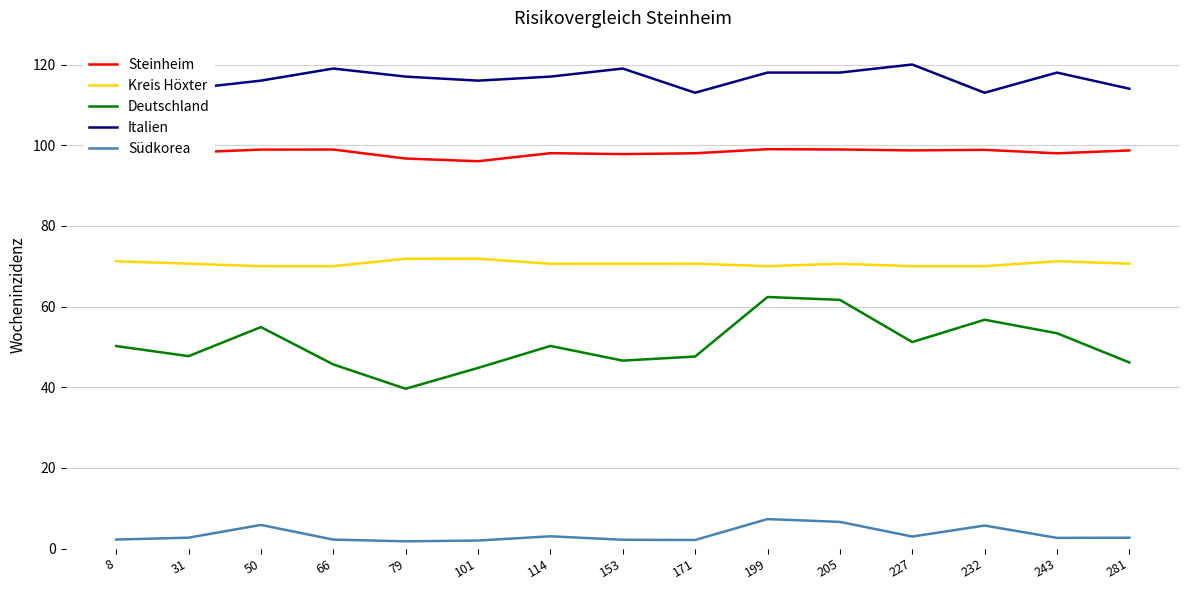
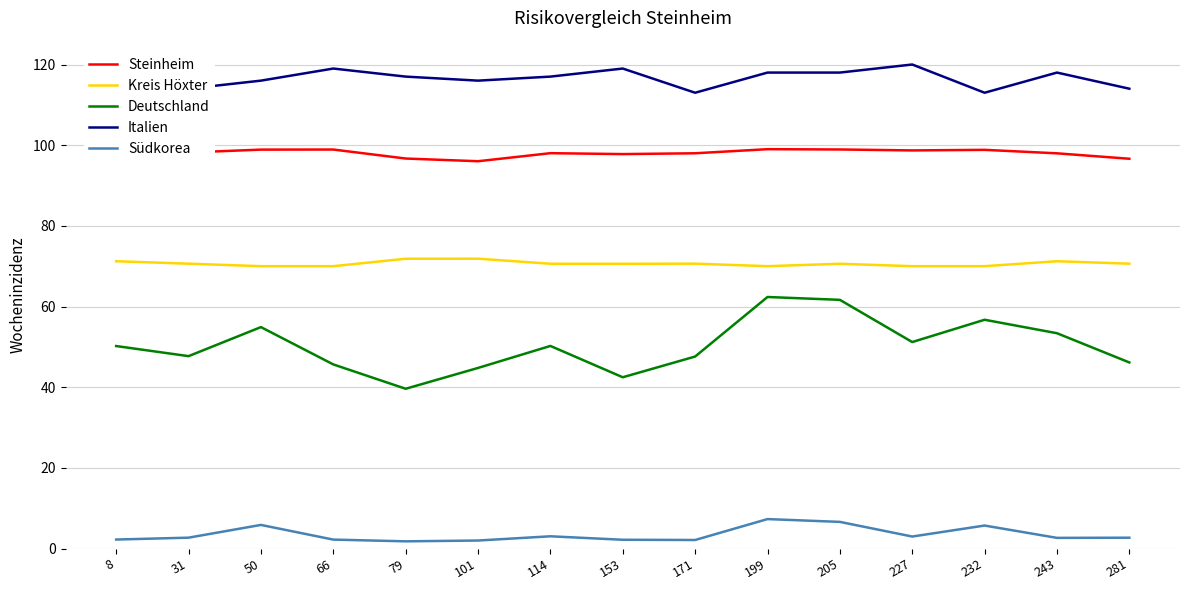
Deutschland, 153: 47 -> 42
Steinheim, 281: 99 -> 97
